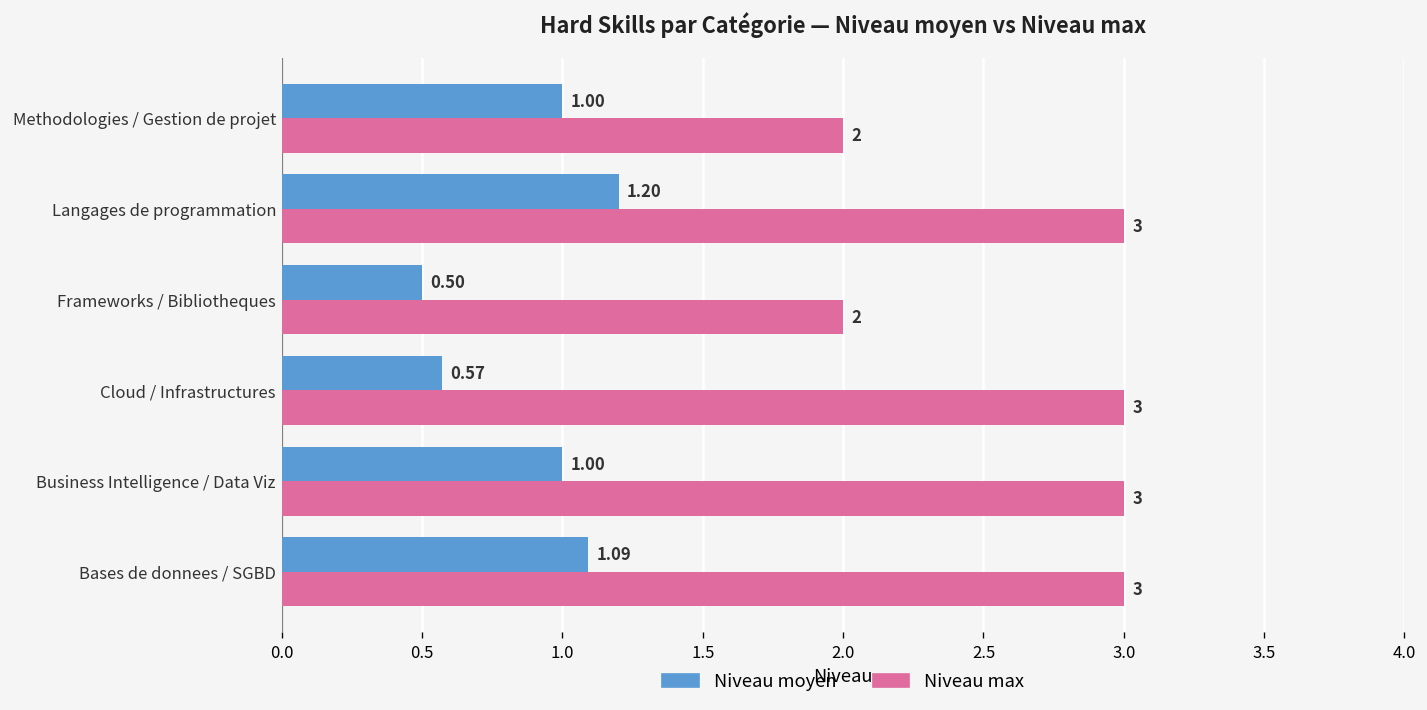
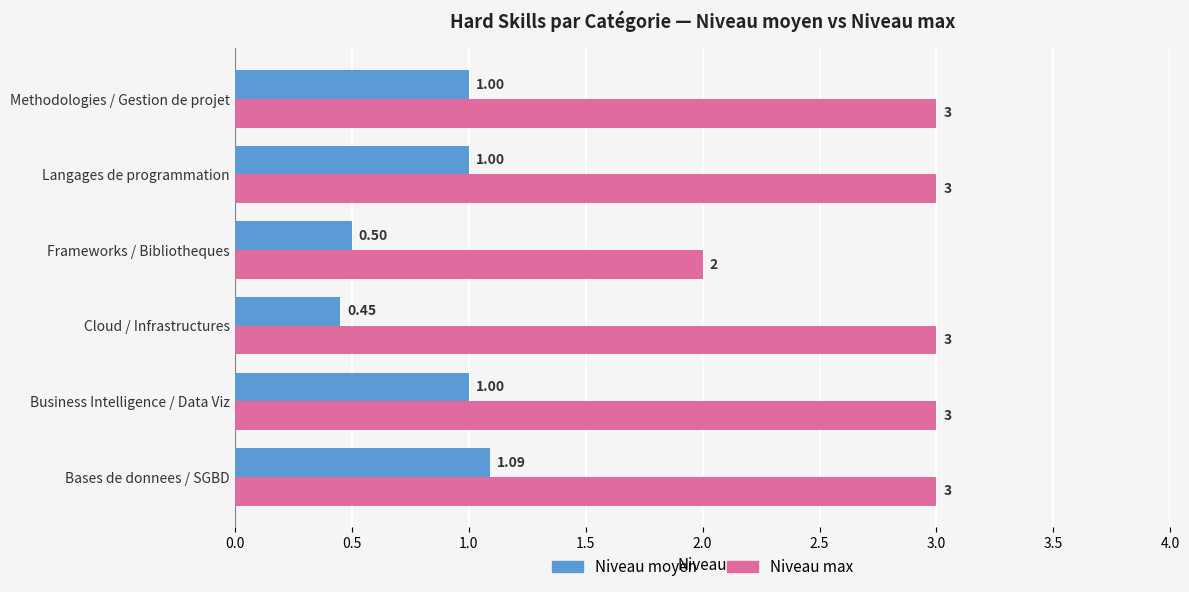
Niveau max, Methodologies / Gestion de projet: 2 -> 3
Niveau moyen, Langages de programmation: 1.20 -> 1.00
Niveau moyen, Cloud / Infrastructures: 0.57 -> 0.45
